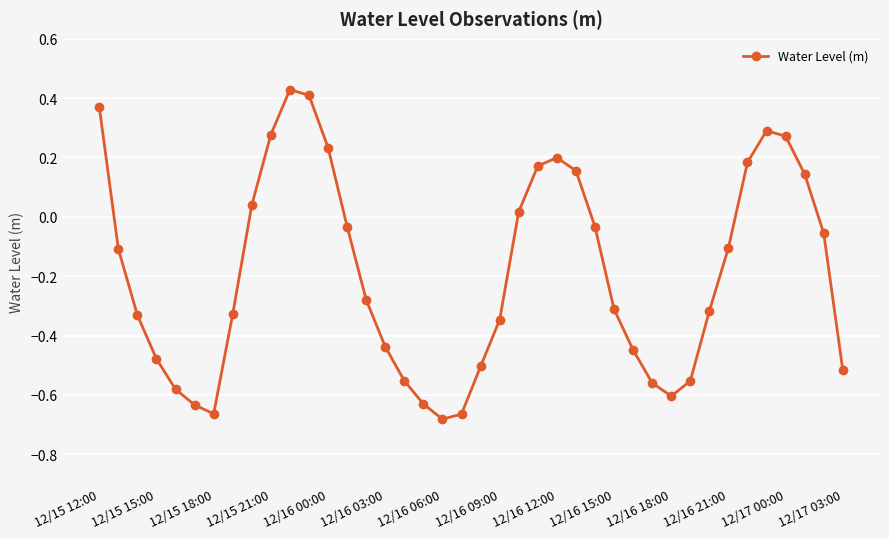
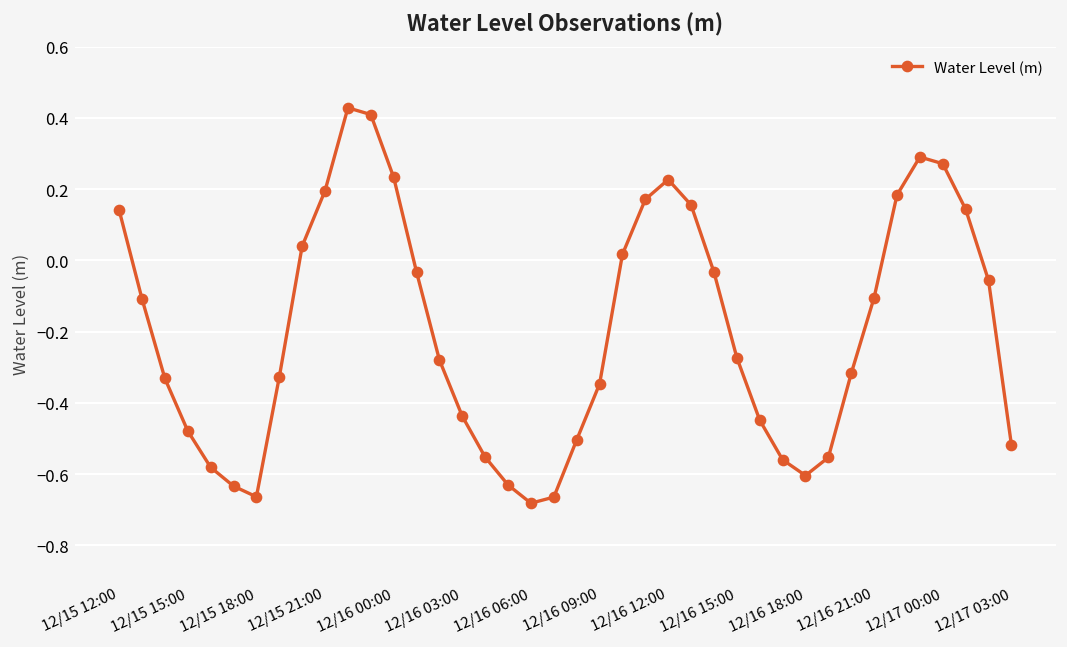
12/15 12:00: 0.37 -> 0.14
12/15 21:00: 0.28 -> 0.20
12/16 12:00: 0.20 -> 0.23
12/16 15:00: -0.31 -> -0.27
